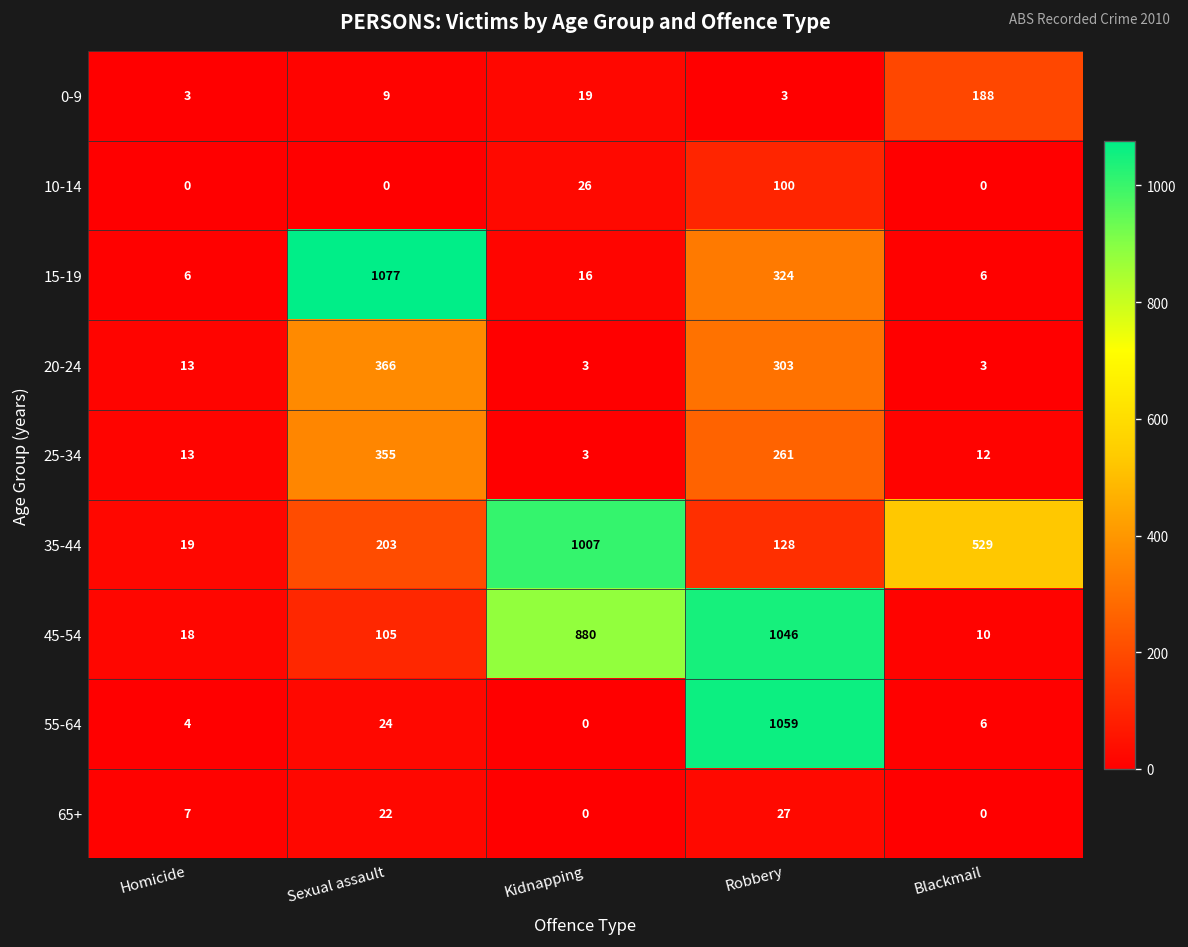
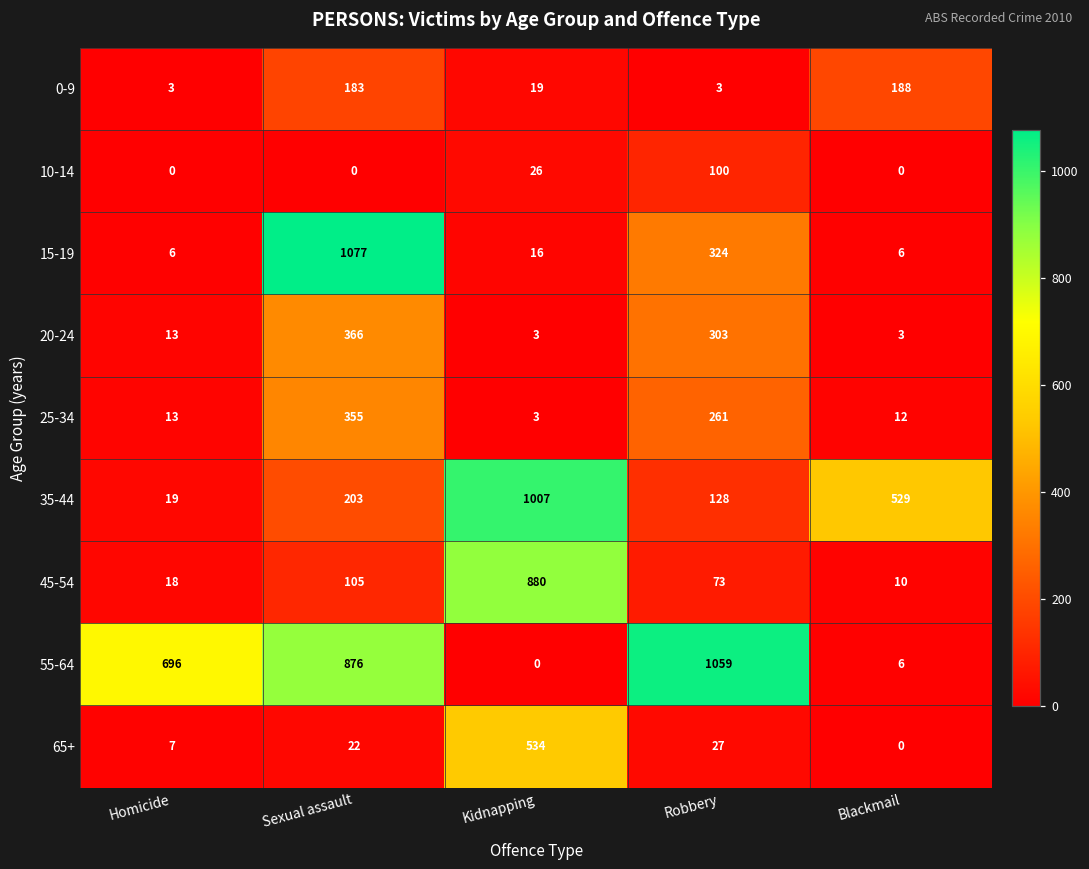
0-9, Sexual assault: 9 -> 183
45-54, Robbery: 1046 -> 73
55-64, Homicide: 4 -> 696
55-64, Sexual assault: 24 -> 876
65+, Kidnapping: 0 -> 534
